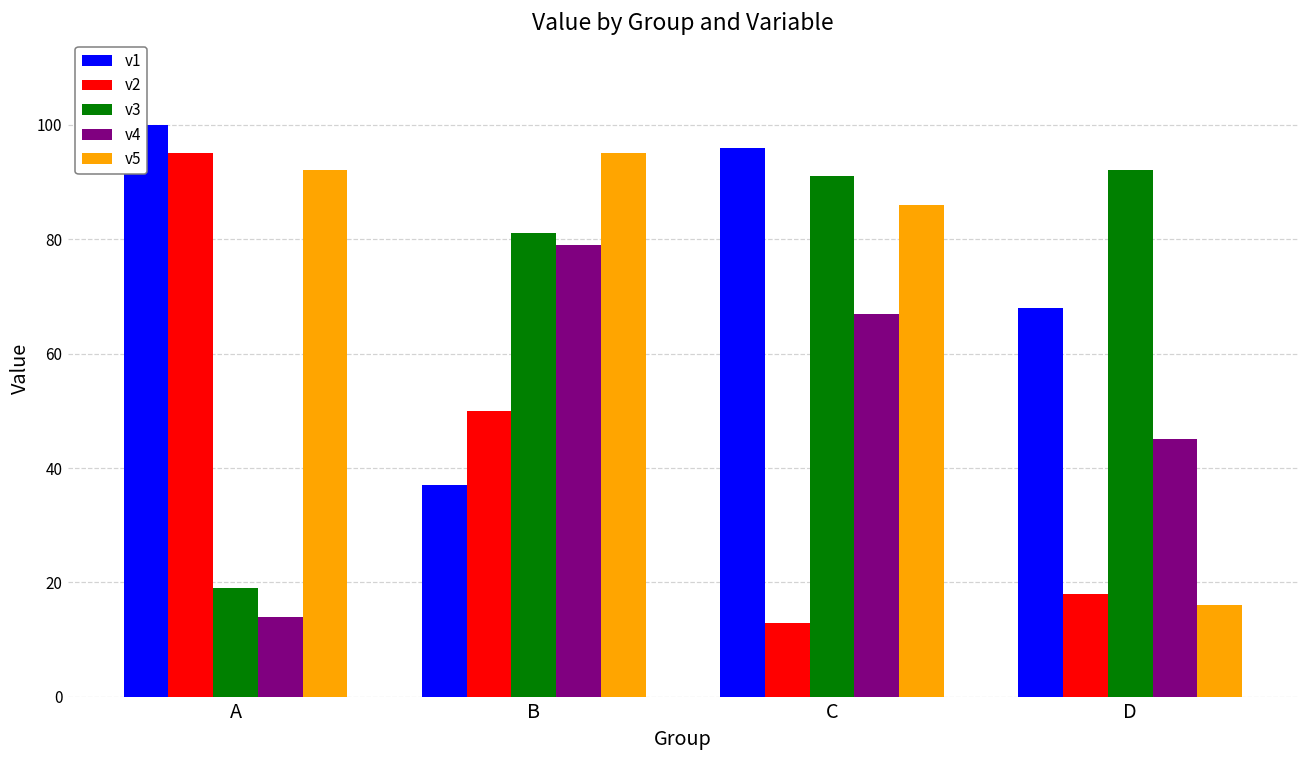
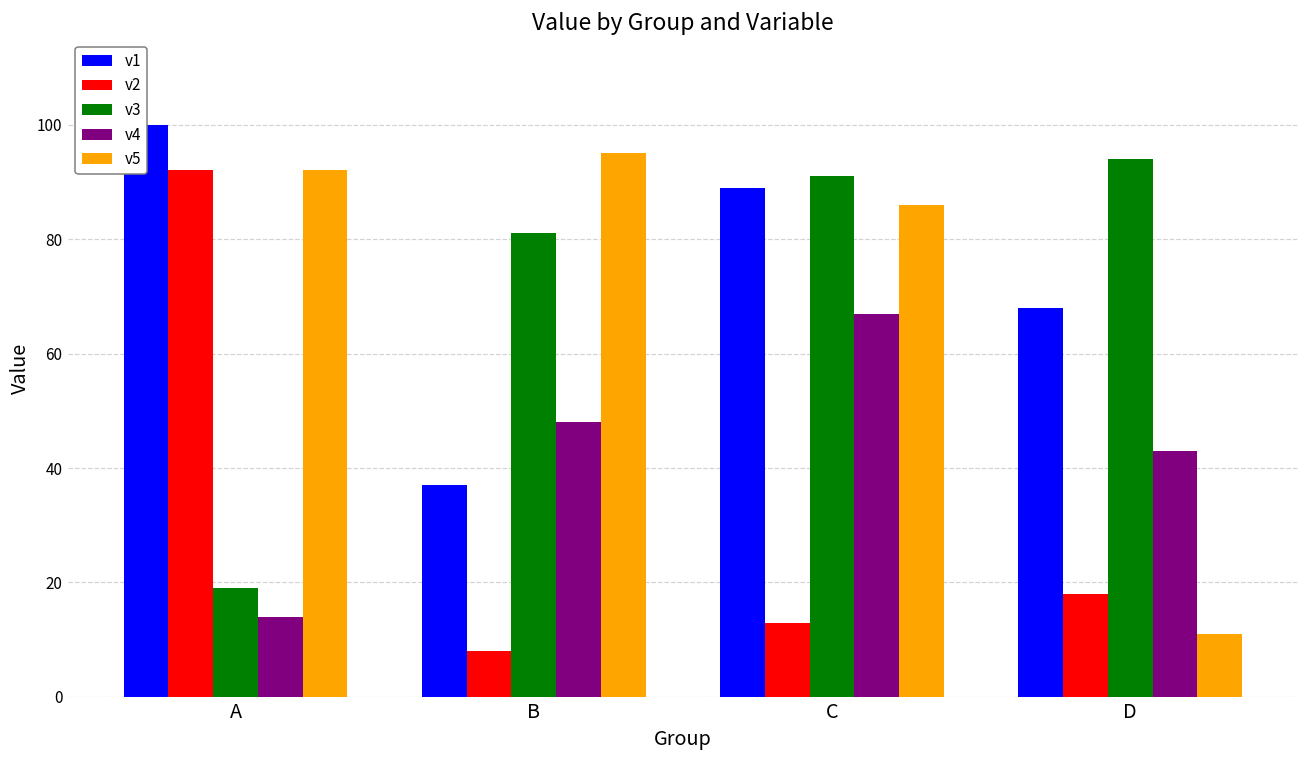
v2, A: 95 -> 92
v2, B: 50 -> 8
v4, B: 79 -> 48
v1, C: 96 -> 89
v3, D: 92 -> 94
v4, D: 45 -> 43
v5, D: 16 -> 11
